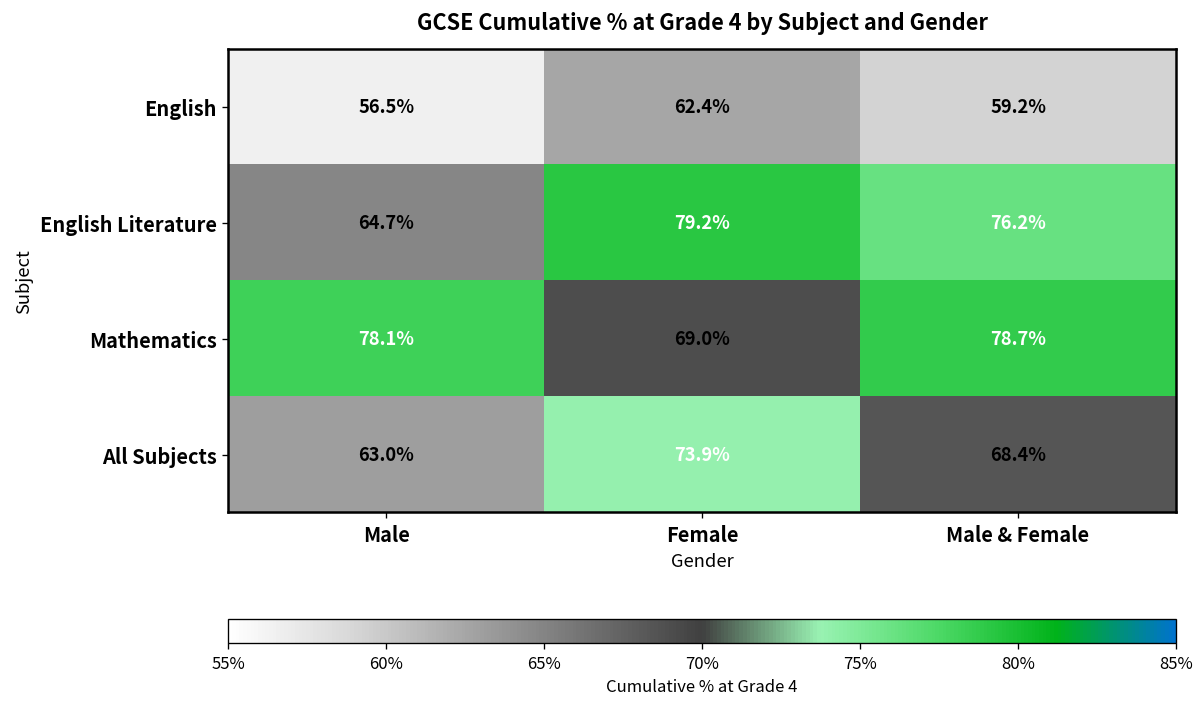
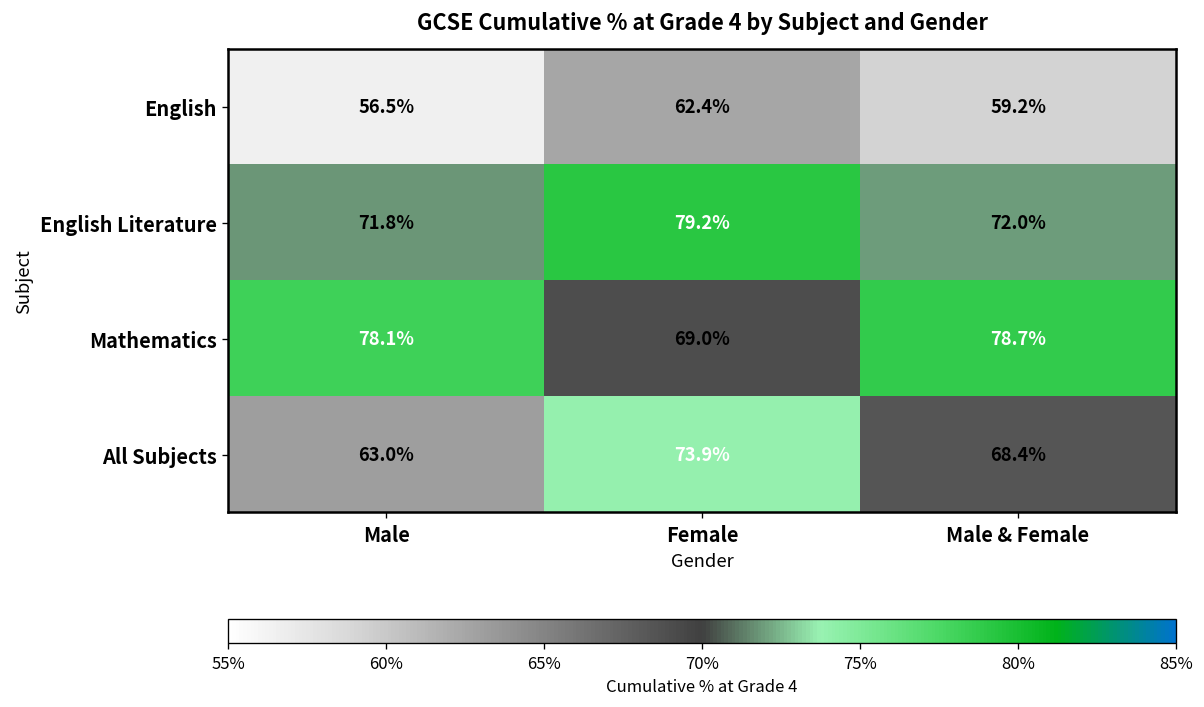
English Literature, Male: 64.7% -> 71.8%
English Literature, Male & Female: 76.2% -> 72.0%
